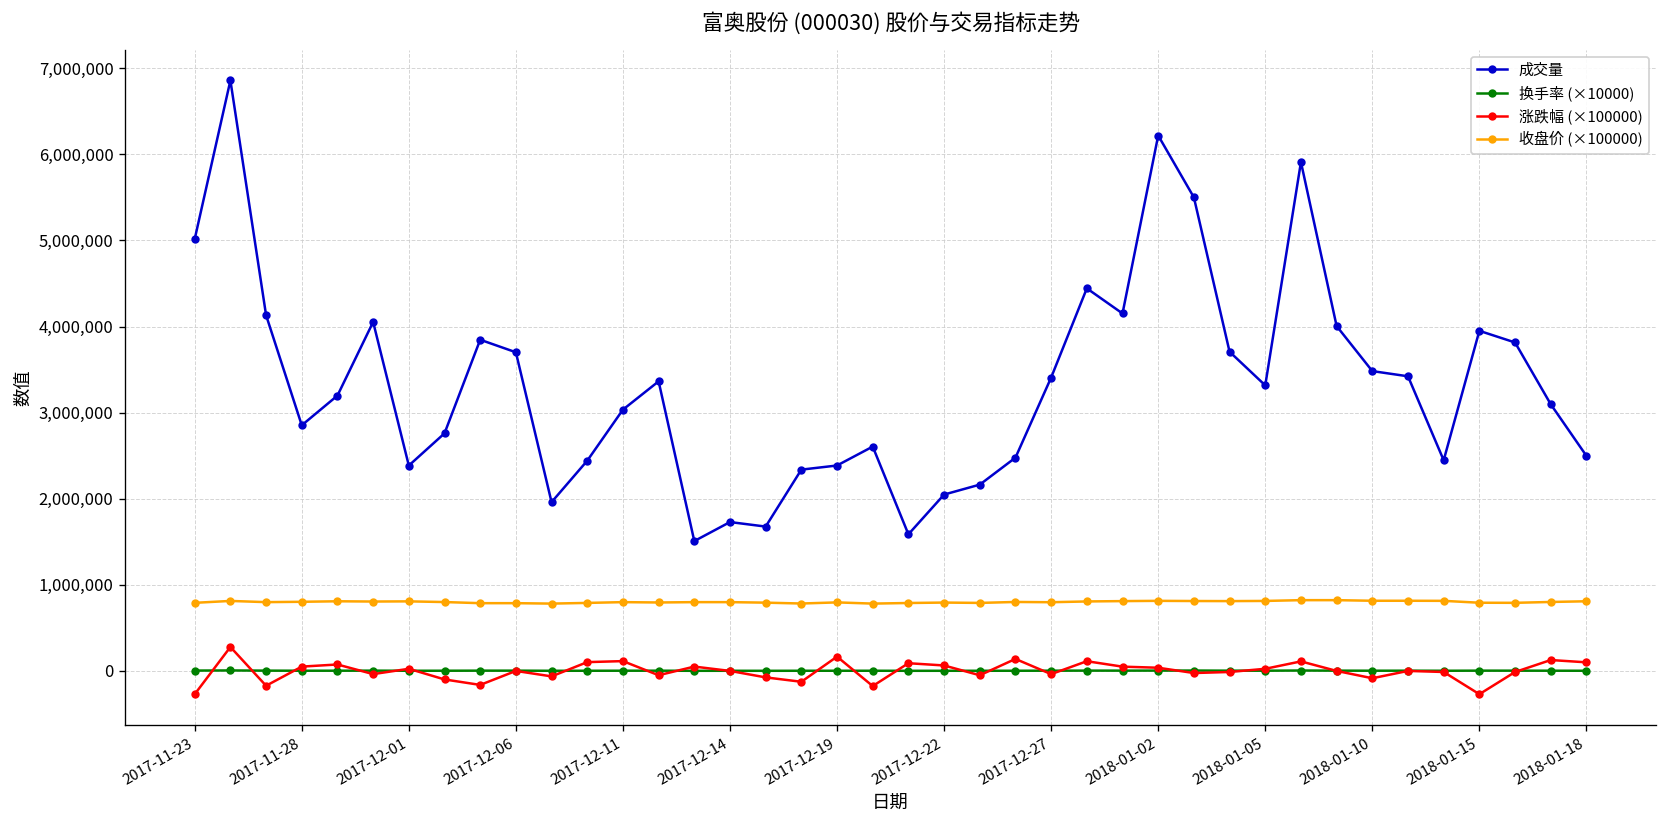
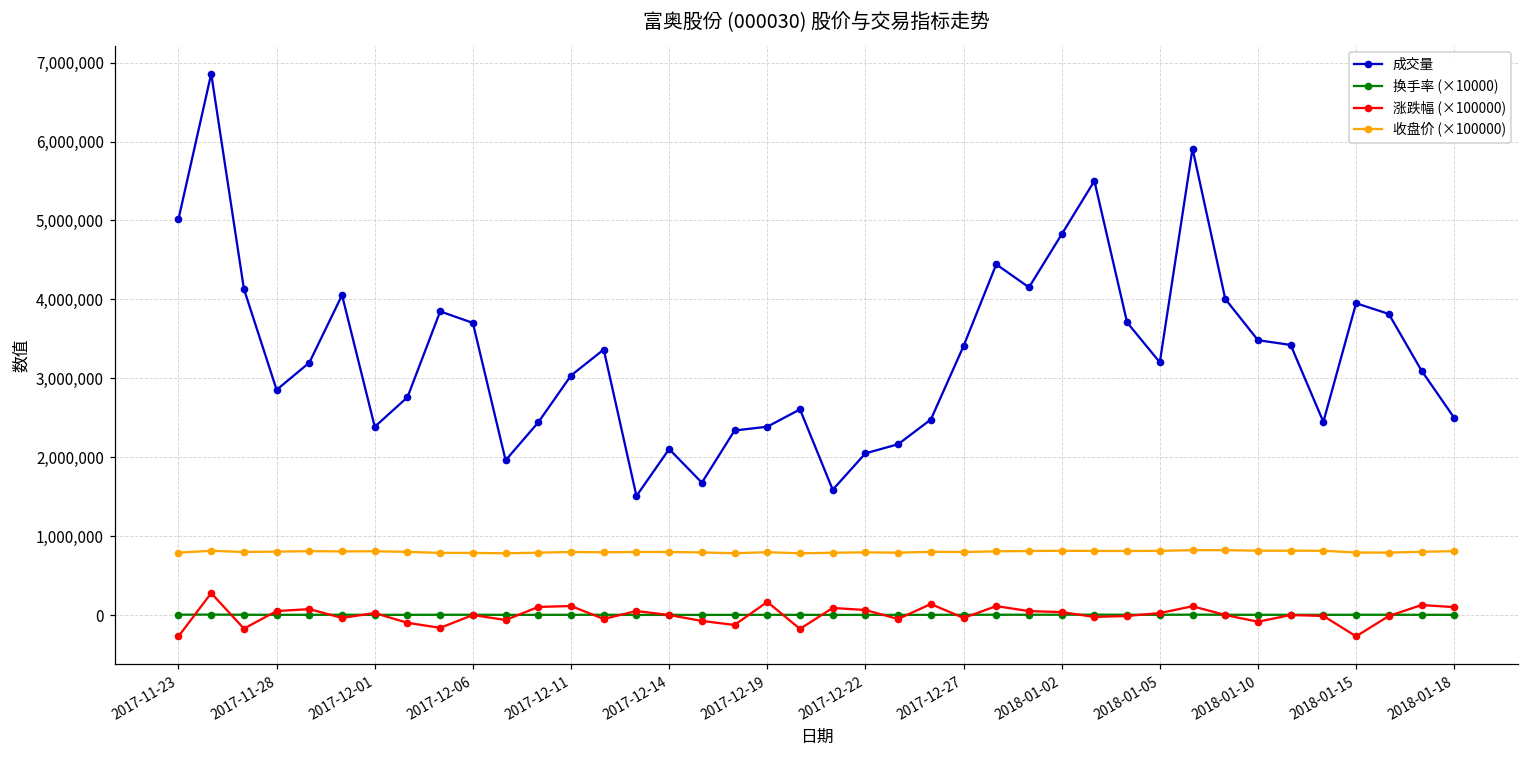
成交量, 2017-12-14: 1,700,000 -> 2,100,000
成交量, 2018-01-02: 6,200,000 -> 4,800,000
成交量, 2018-01-05: 3,300,000 -> 3,200,000
